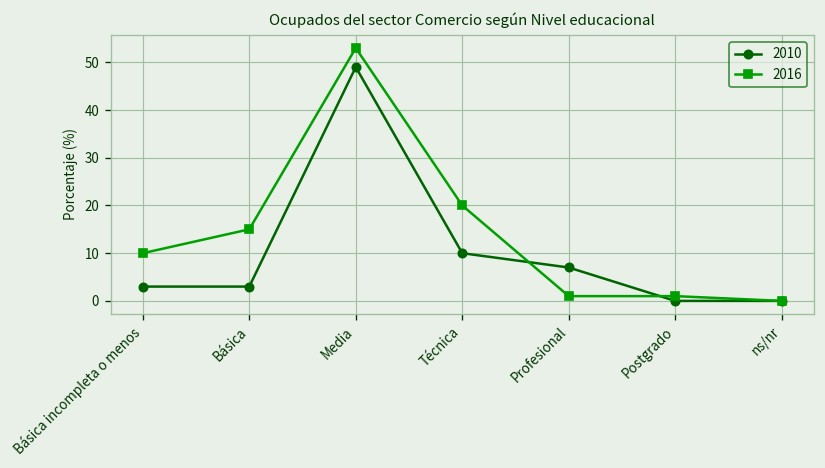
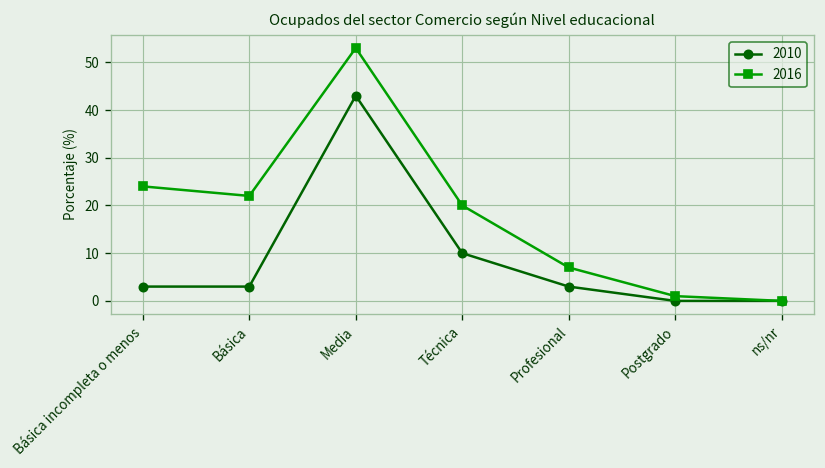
2016, Básica incompleta o menos: 10 -> 24
2016, Básica: 15 -> 22
2010, Media: 49 -> 43
2010, Profesional: 7 -> 3
2016, Profesional: 1 -> 7
